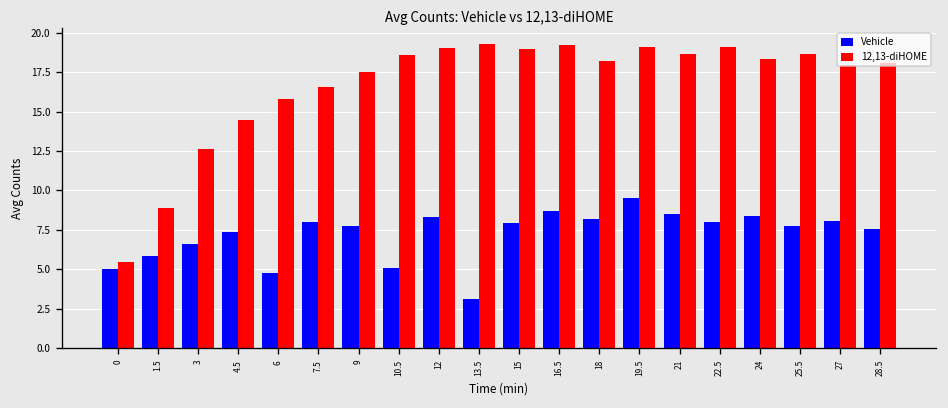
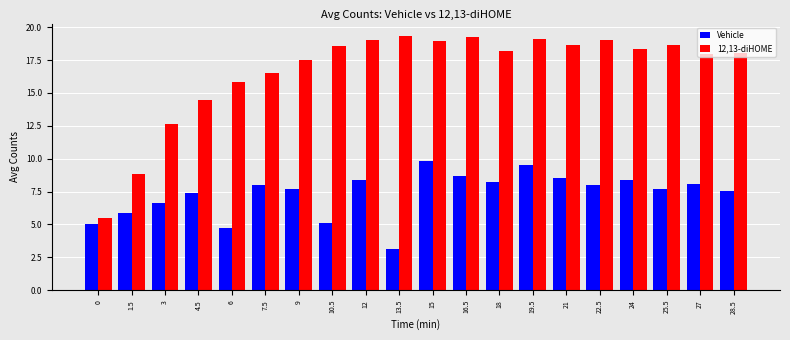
Vehicle, 15: 7.9 -> 9.8
